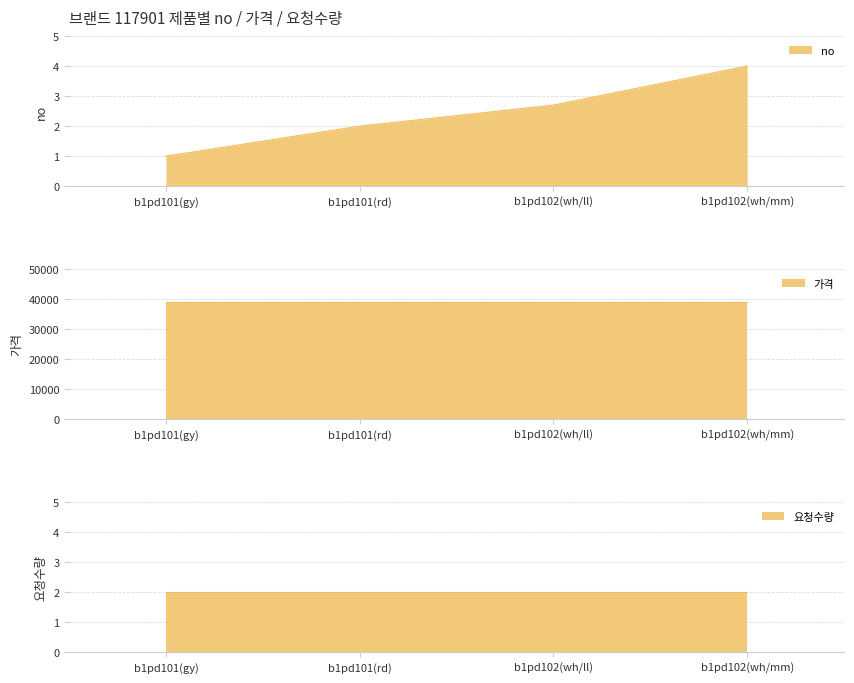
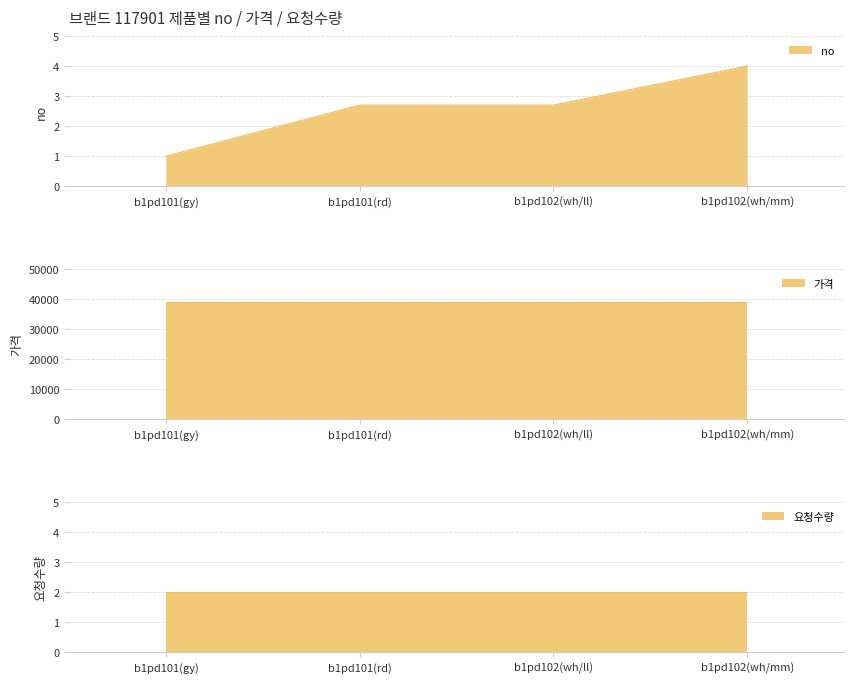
브랜드 117901 제품별 no / 가격 / 요청수량, b1pd101(rd): 2.0 -> 2.7
